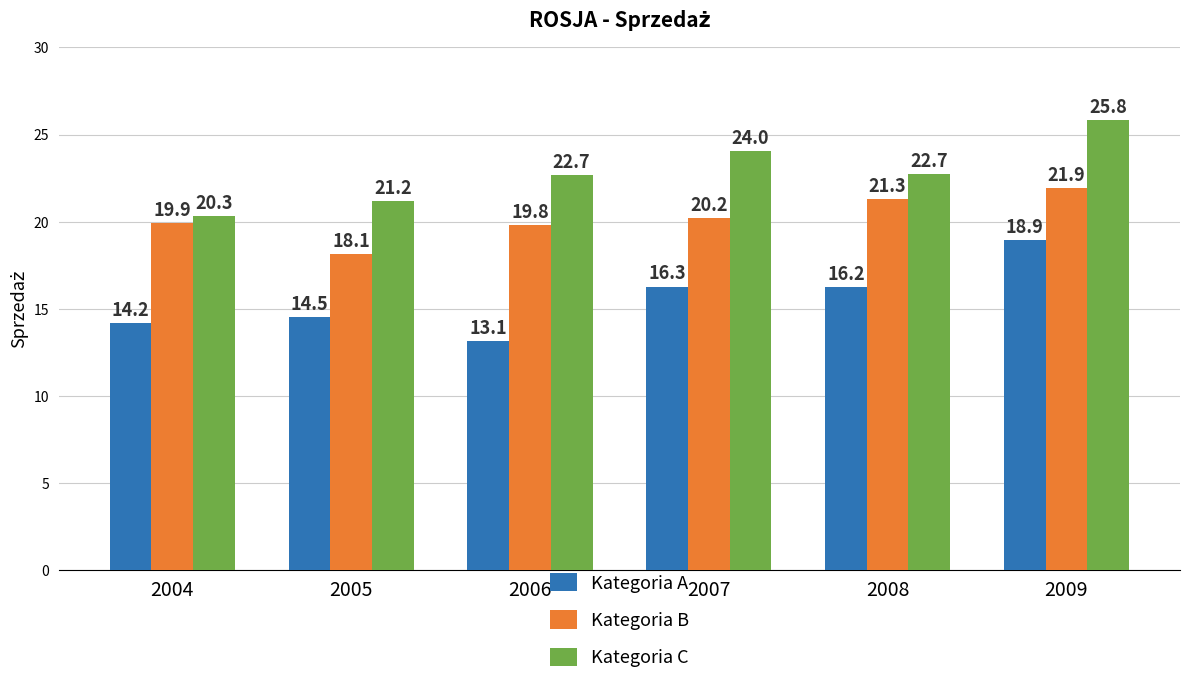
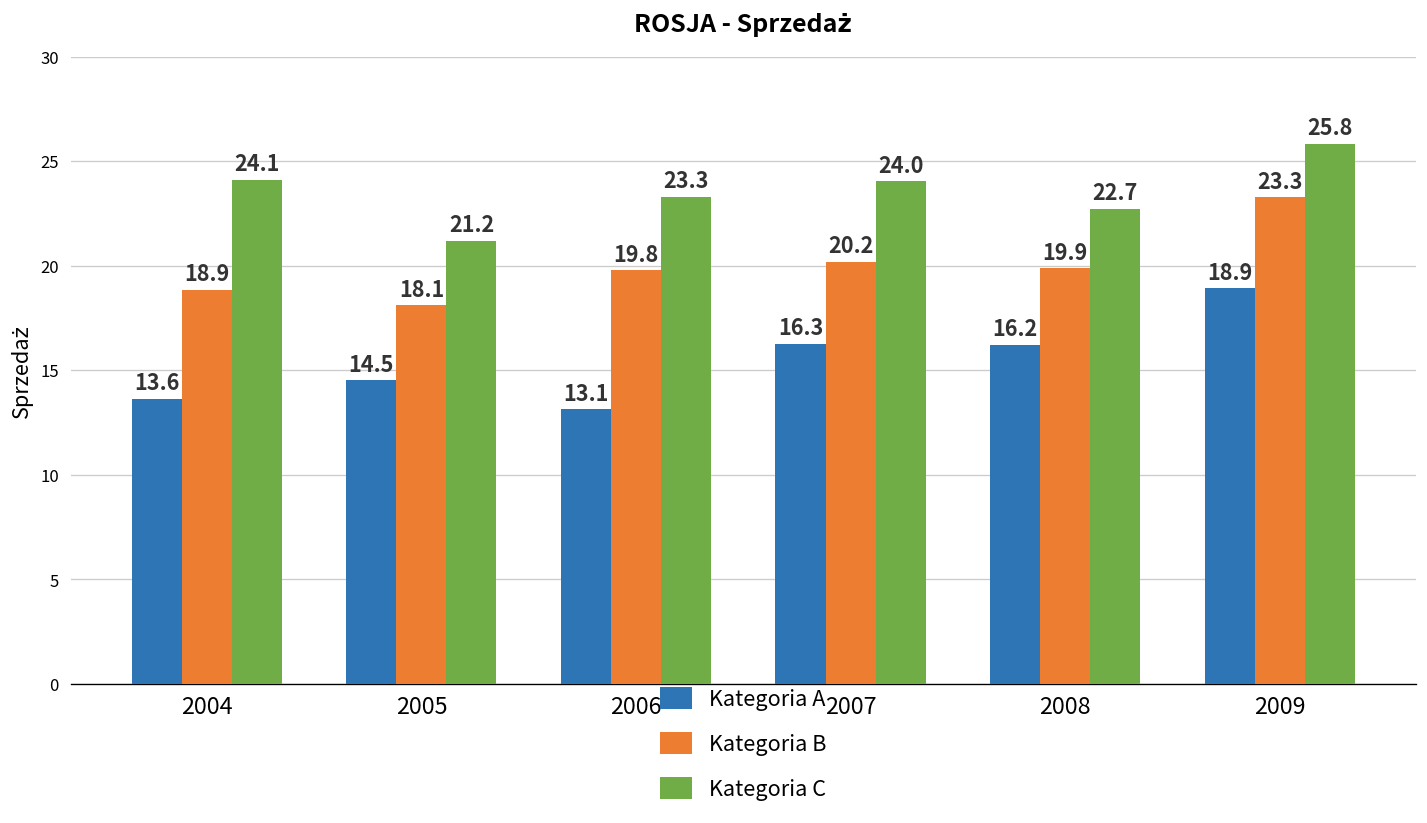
Kategoria A, 2004: 14.2 -> 13.6
Kategoria B, 2004: 19.9 -> 18.9
Kategoria C, 2004: 20.3 -> 24.1
Kategoria C, 2006: 22.7 -> 23.3
Kategoria B, 2008: 21.3 -> 19.9
Kategoria B, 2009: 21.9 -> 23.3
